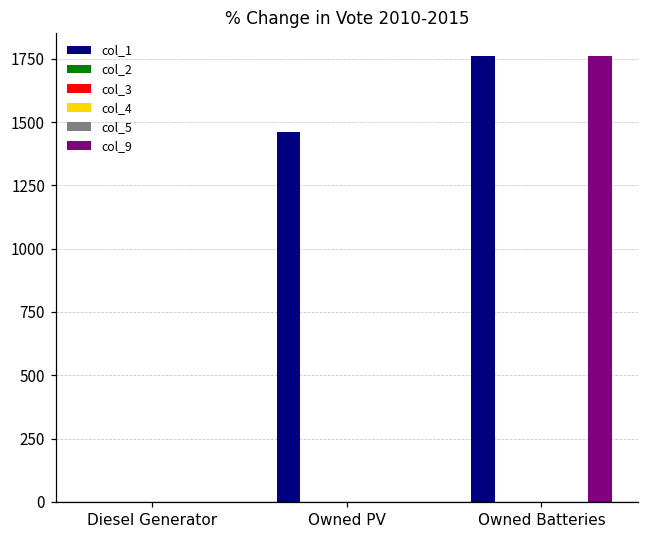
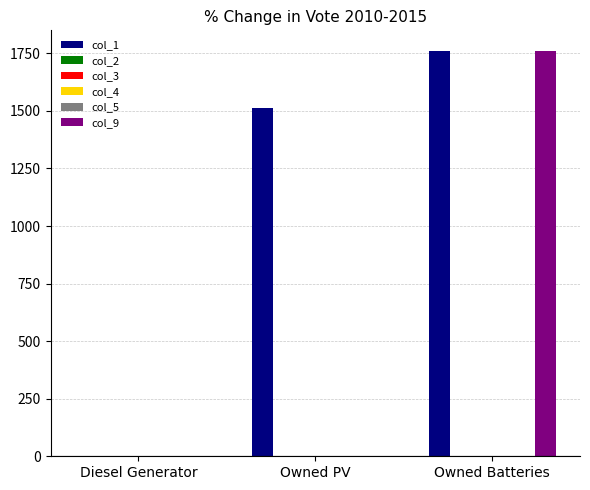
col_1, Owned PV: 1460 -> 1510
